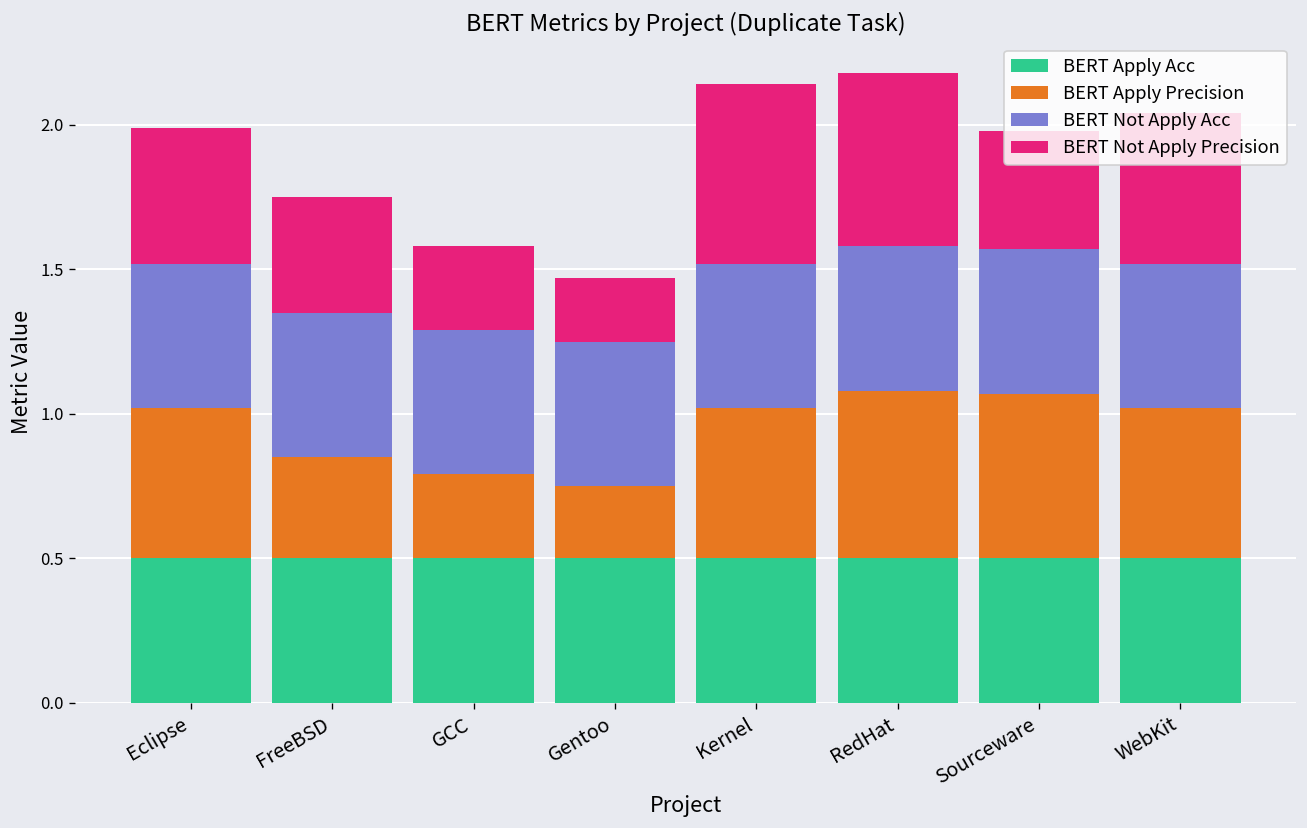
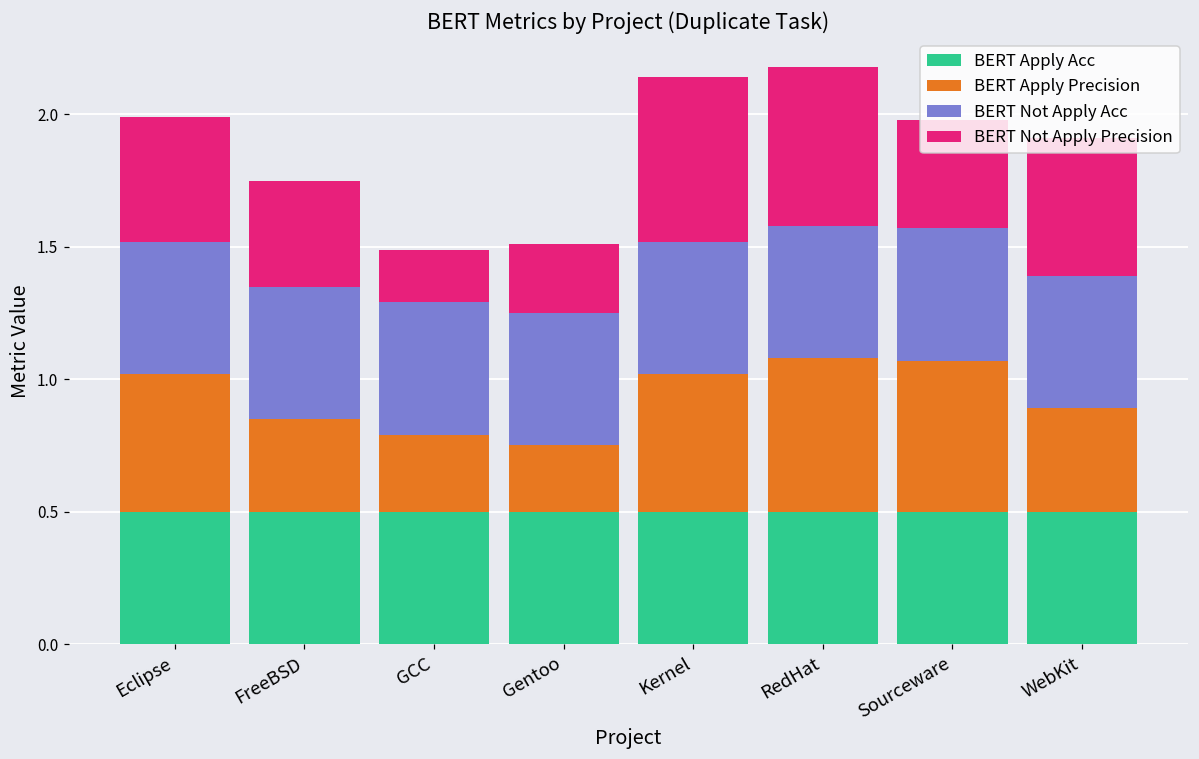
BERT Not Apply Precision, GCC: 0.29 -> 0.20
BERT Not Apply Precision, Gentoo: 0.22 -> 0.26
BERT Apply Precision, WebKit: 0.52 -> 0.39
